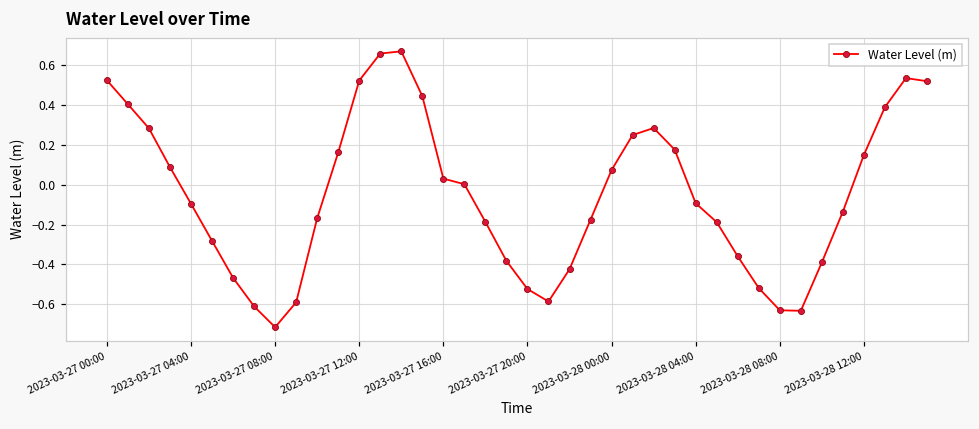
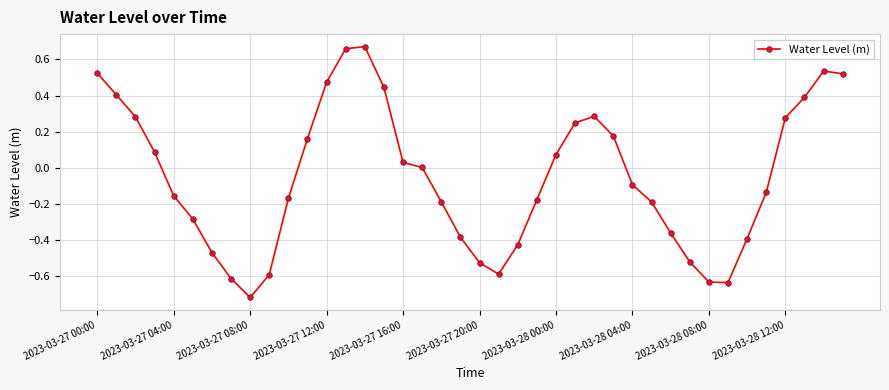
2023-03-27 04:00: -0.10 -> -0.15
2023-03-27 12:00: 0.52 -> 0.47
2023-03-28 12:00: 0.15 -> 0.28
